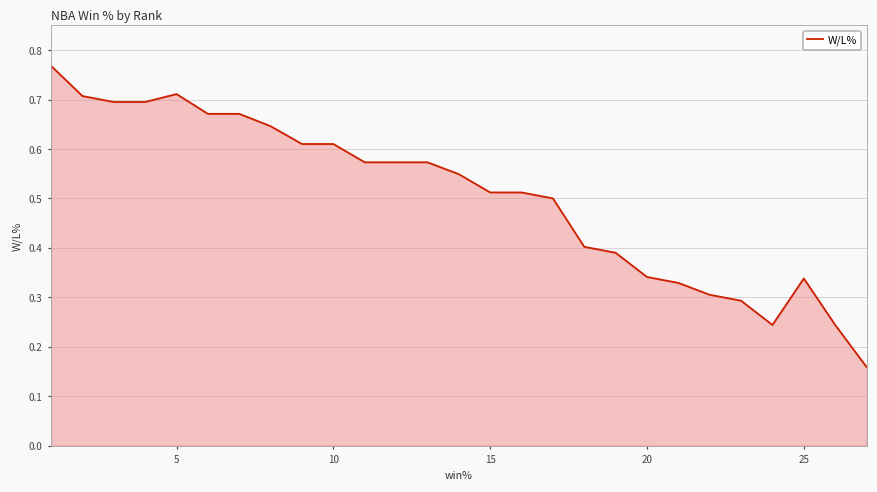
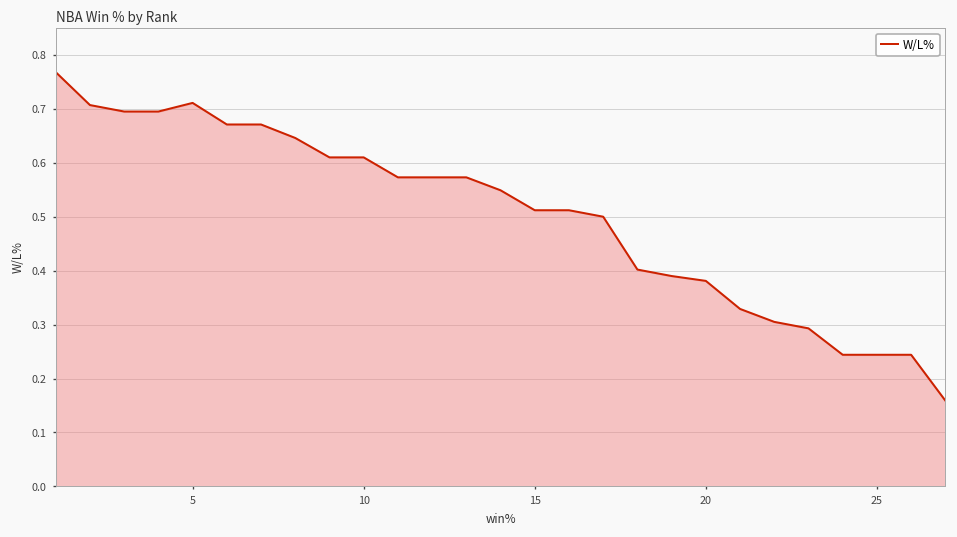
20: 0.34 -> 0.38
25: 0.34 -> 0.24
